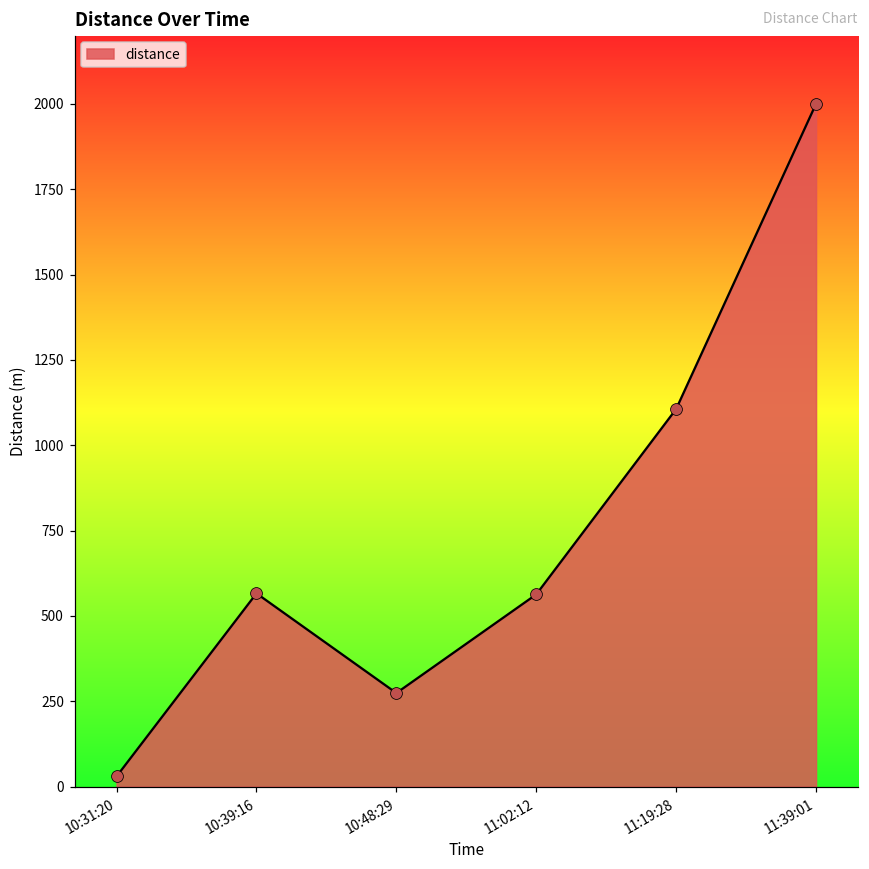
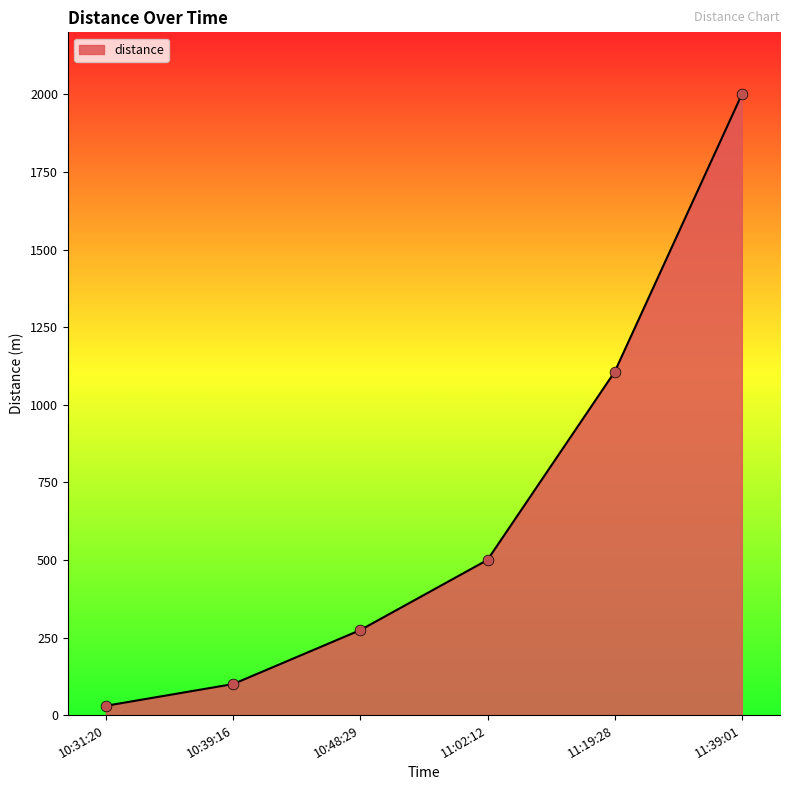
10:39:16: 570 -> 100
11:02:12: 560 -> 500
